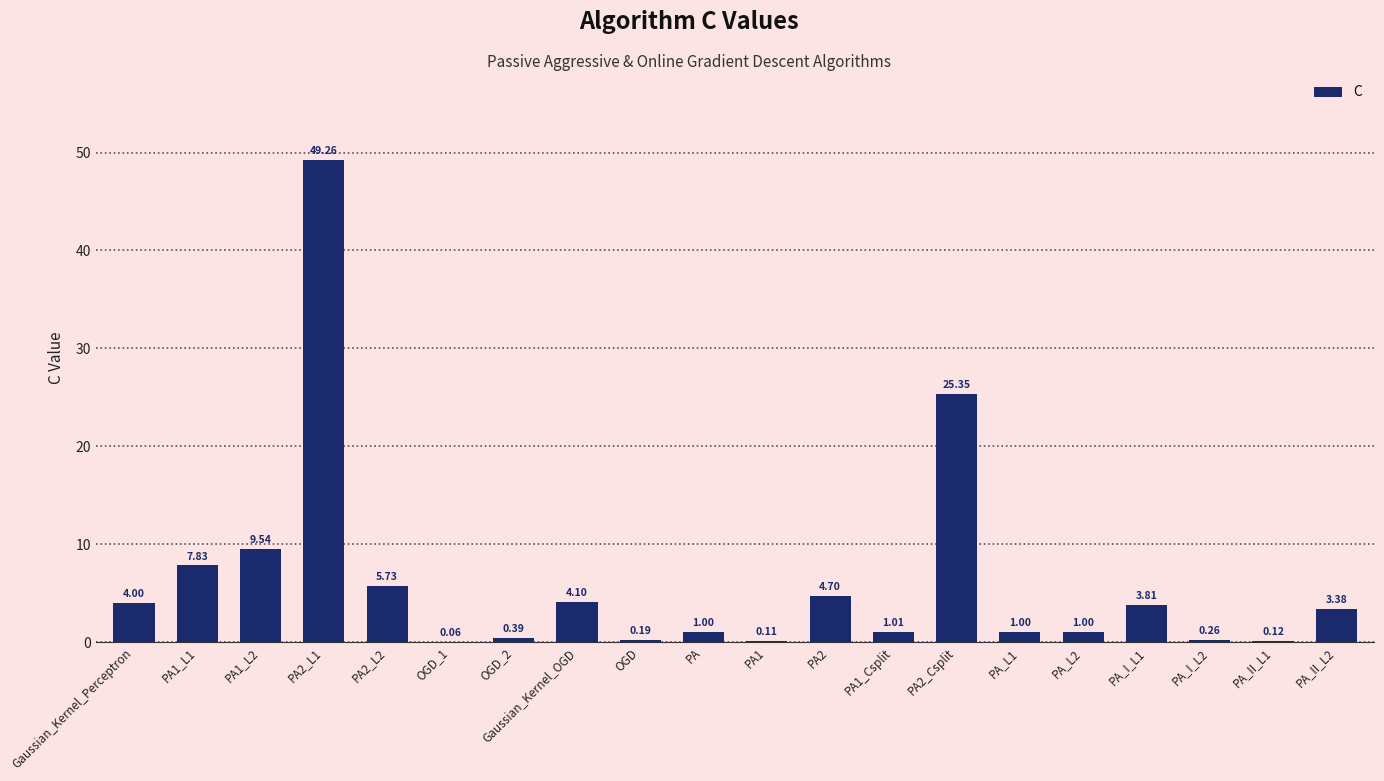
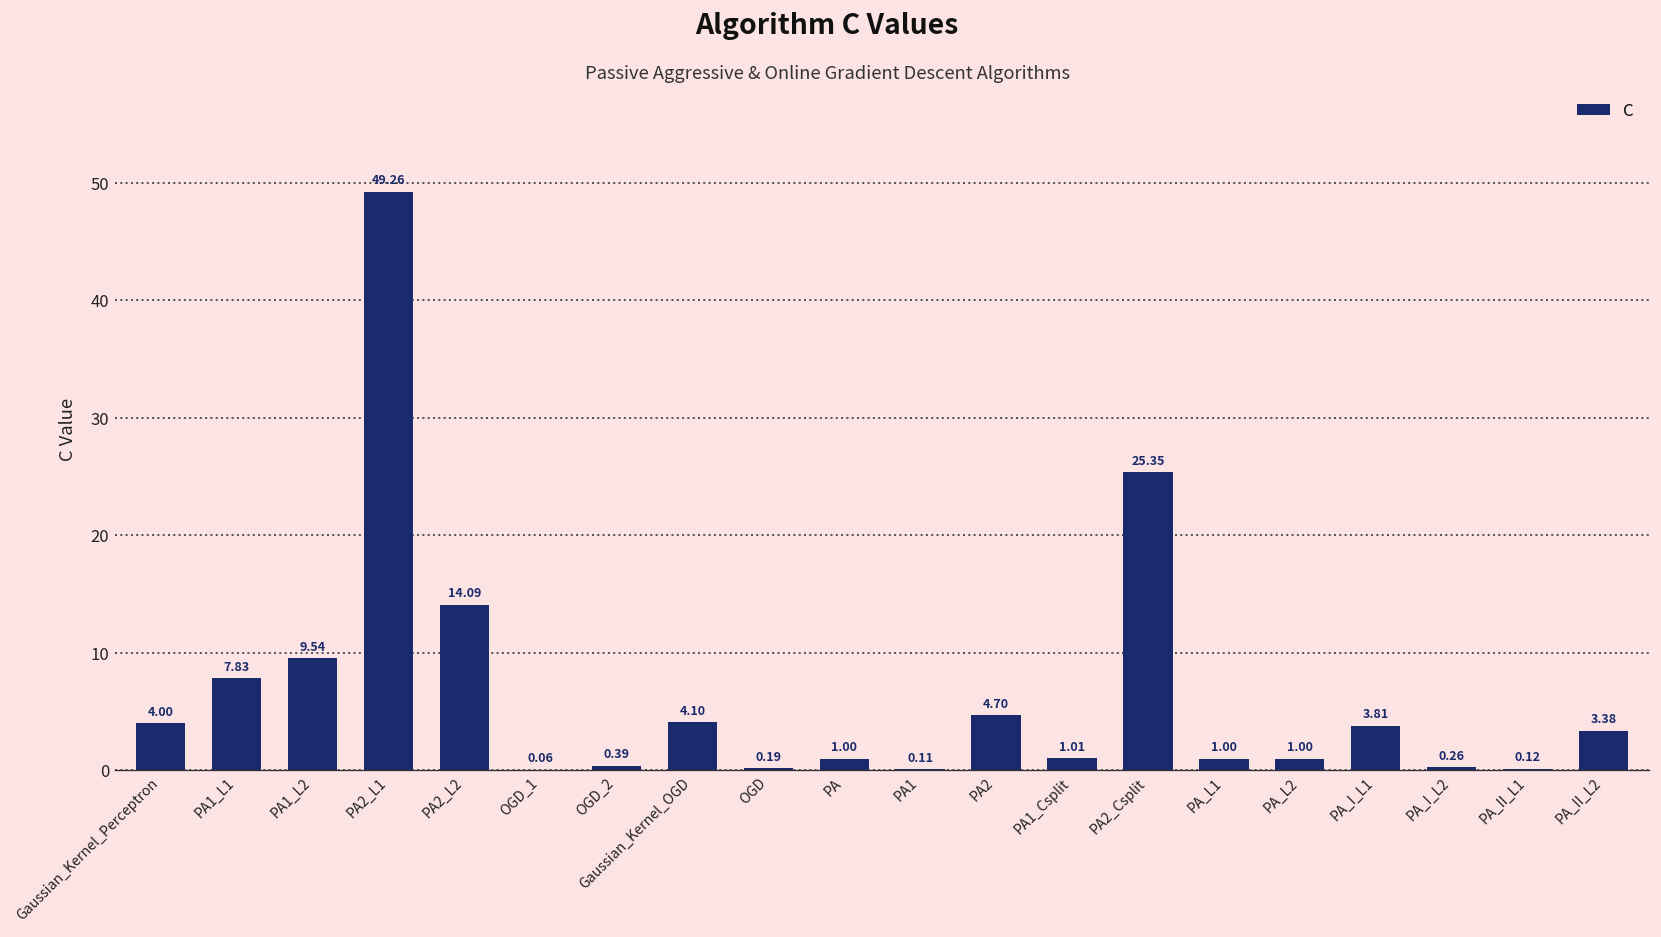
PA2_L2: 5.73 -> 14.09
